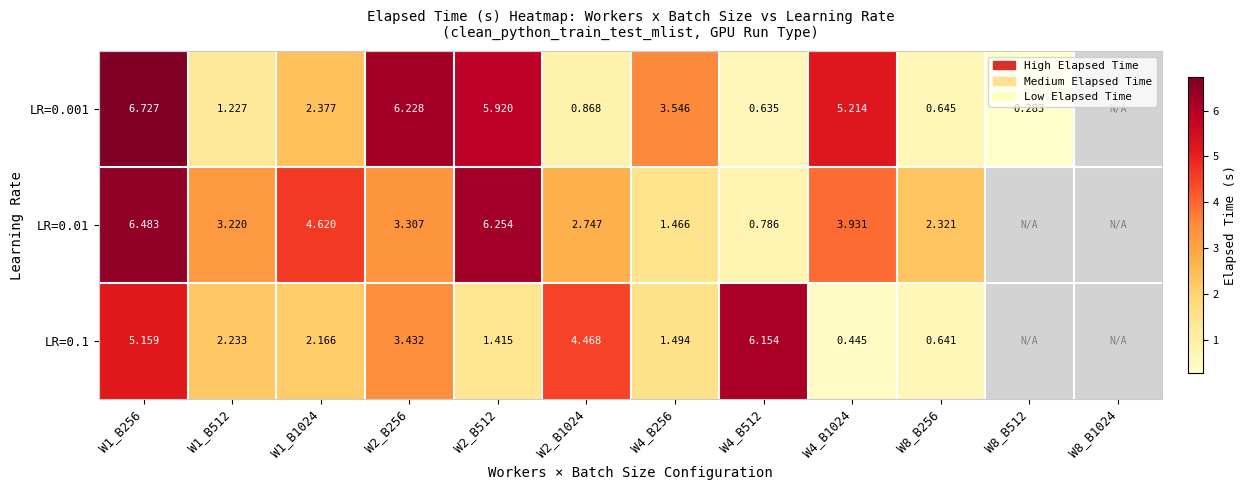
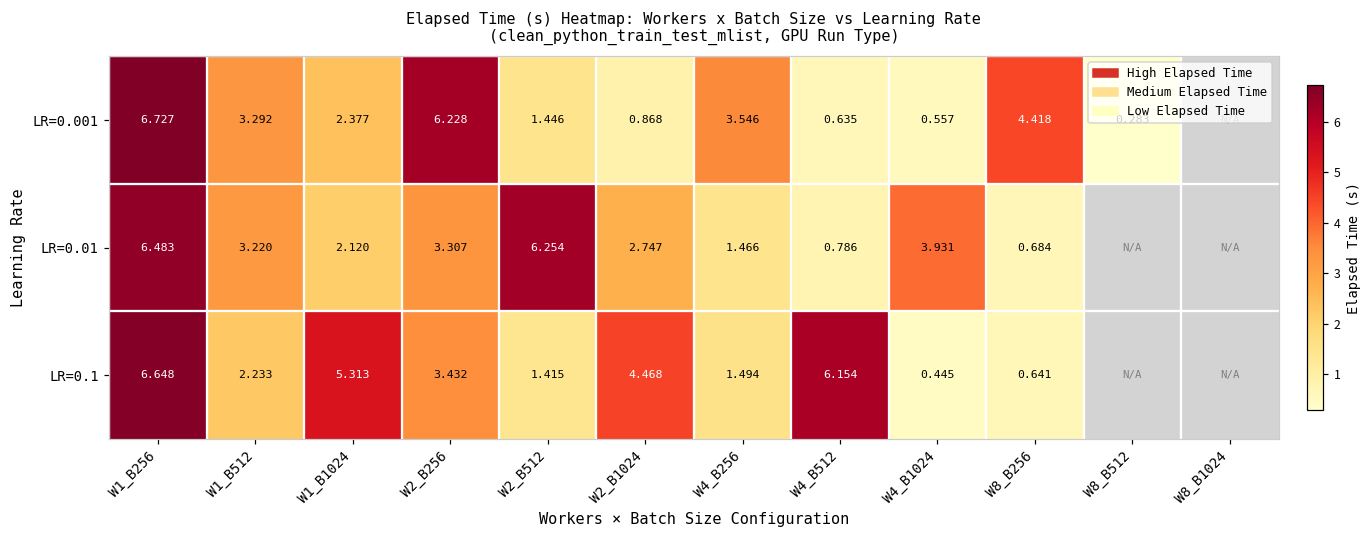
LR=0.001, W1_B512: 1.227 -> 3.292
LR=0.001, W2_B512: 5.920 -> 1.446
LR=0.001, W4_B1024: 5.214 -> 0.557
LR=0.001, W8_B256: 0.645 -> 4.418
LR=0.01, W1_B1024: 4.620 -> 2.120
LR=0.01, W8_B256: 2.321 -> 0.684
LR=0.1, W1_B256: 5.159 -> 6.648
LR=0.1, W1_B1024: 2.166 -> 5.313
